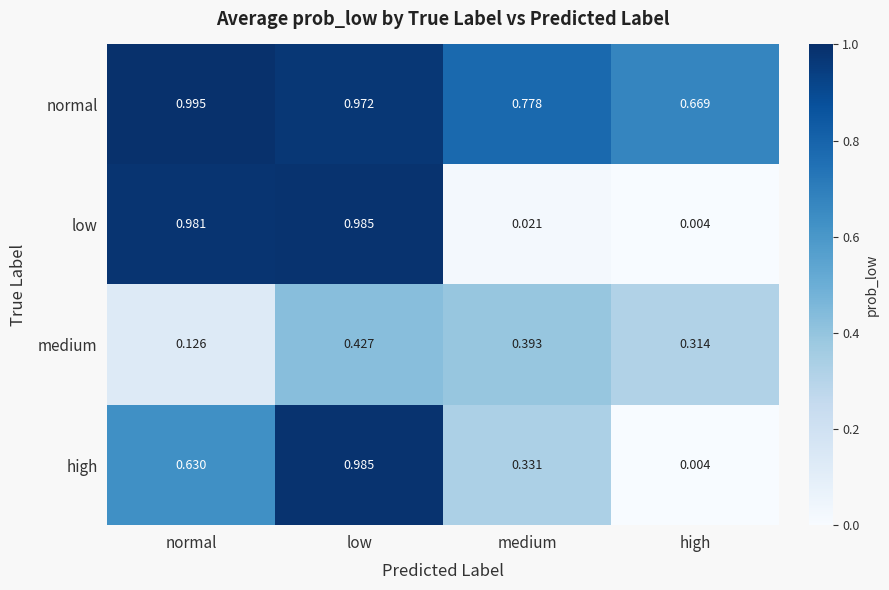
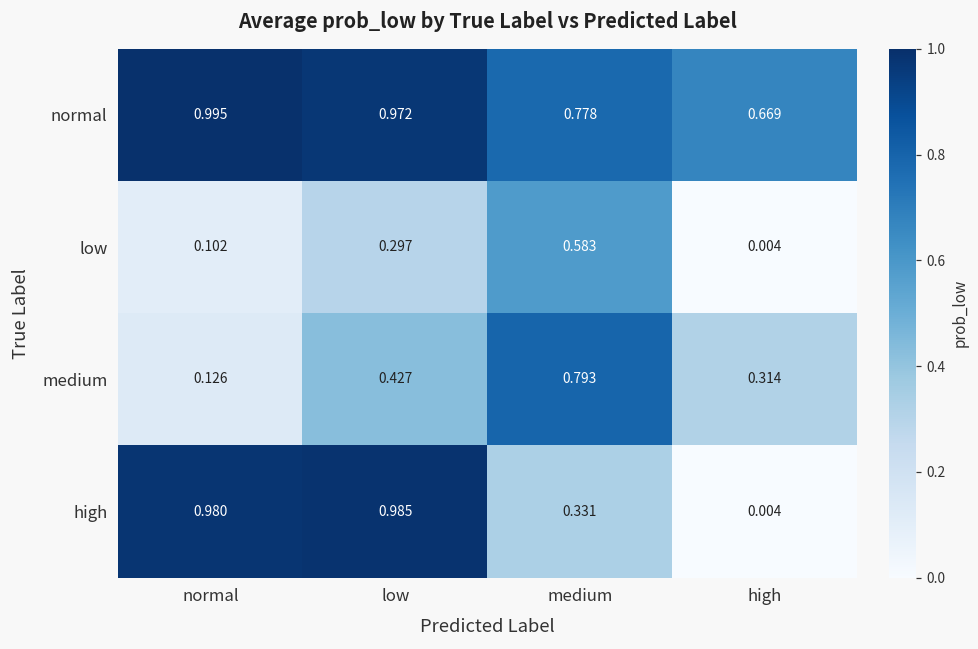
low, normal: 0.981 -> 0.102
low, low: 0.985 -> 0.297
low, medium: 0.021 -> 0.583
medium, medium: 0.393 -> 0.793
high, normal: 0.630 -> 0.980
